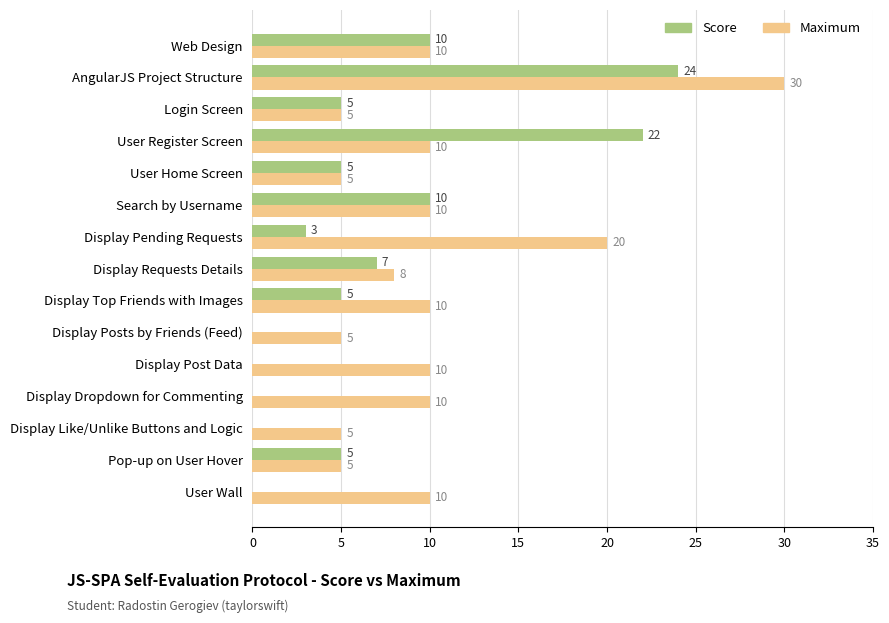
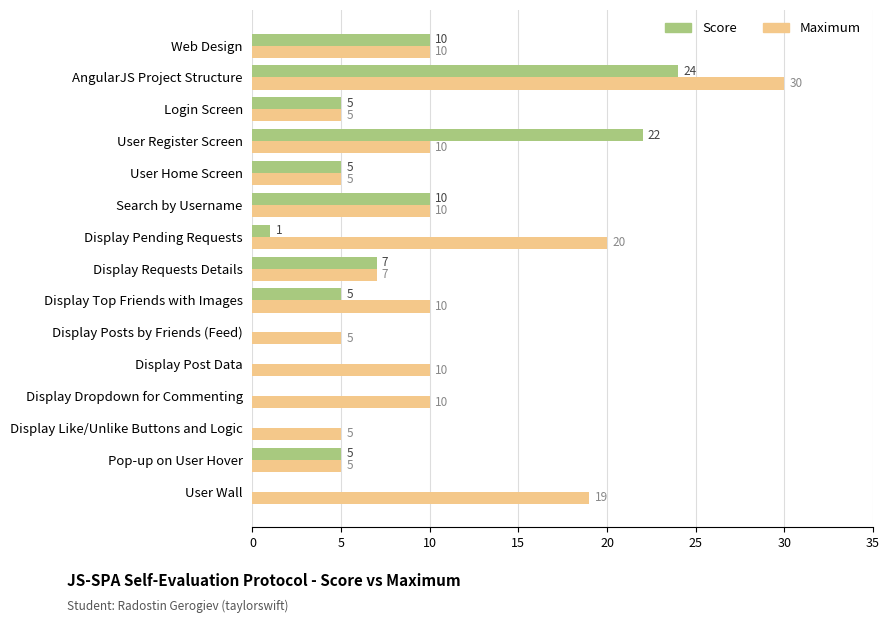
Score, Display Pending Requests: 3 -> 1
Maximum, Display Requests Details: 8 -> 7
Maximum, User Wall: 10 -> 19
